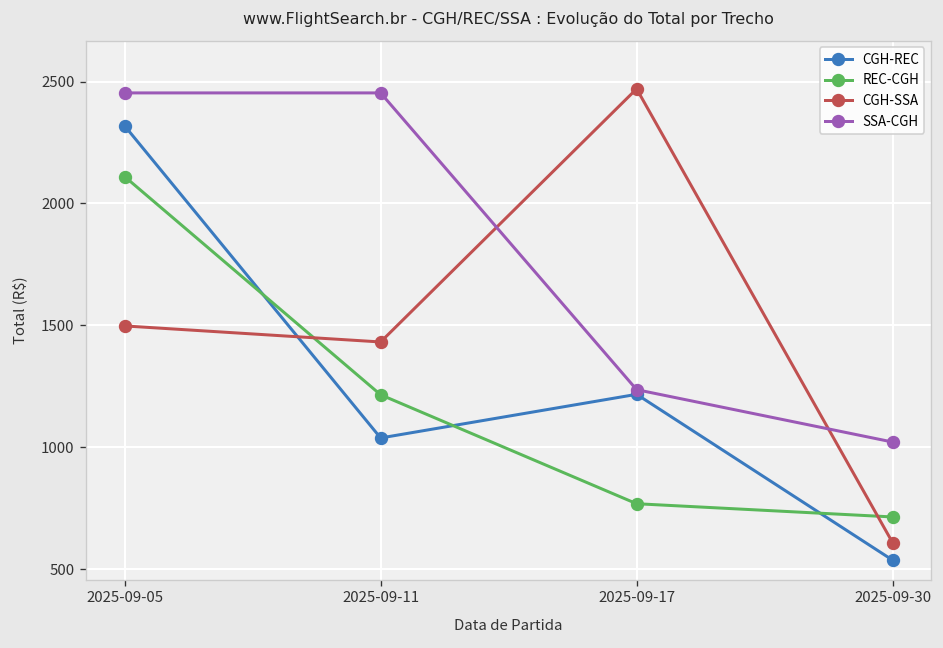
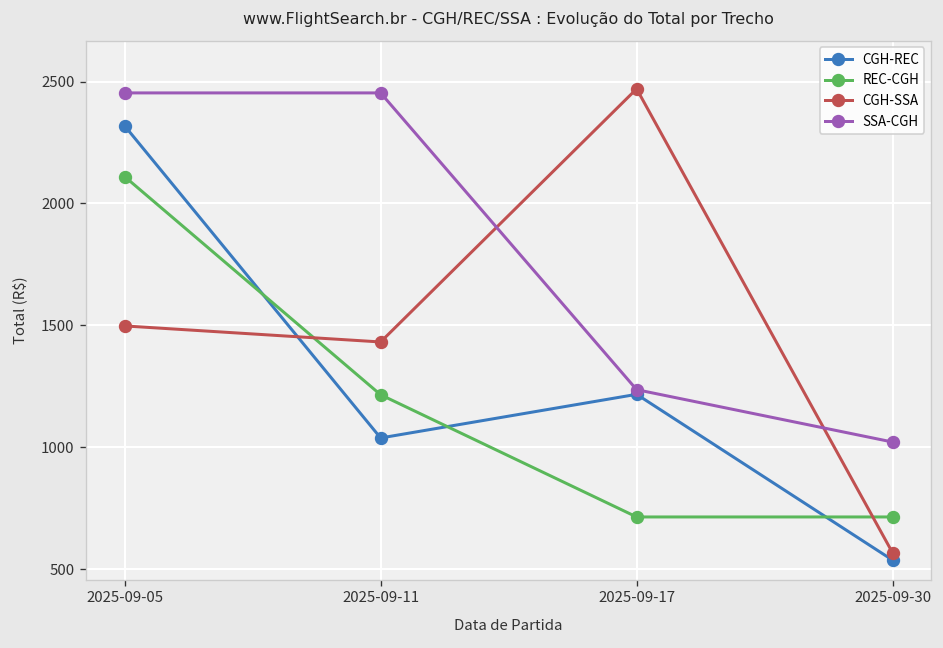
REC-CGH, 2025-09-17: 770 -> 710
CGH-SSA, 2025-09-30: 610 -> 570
